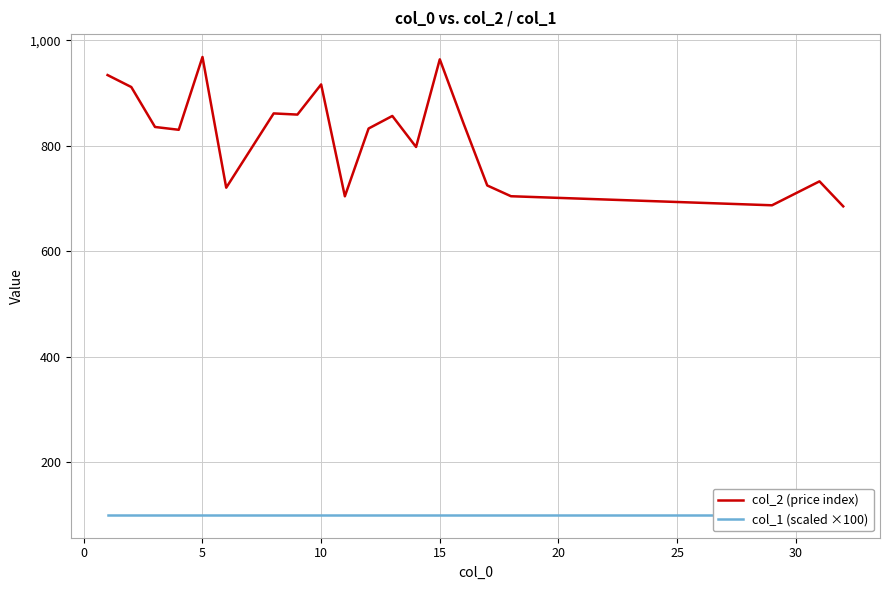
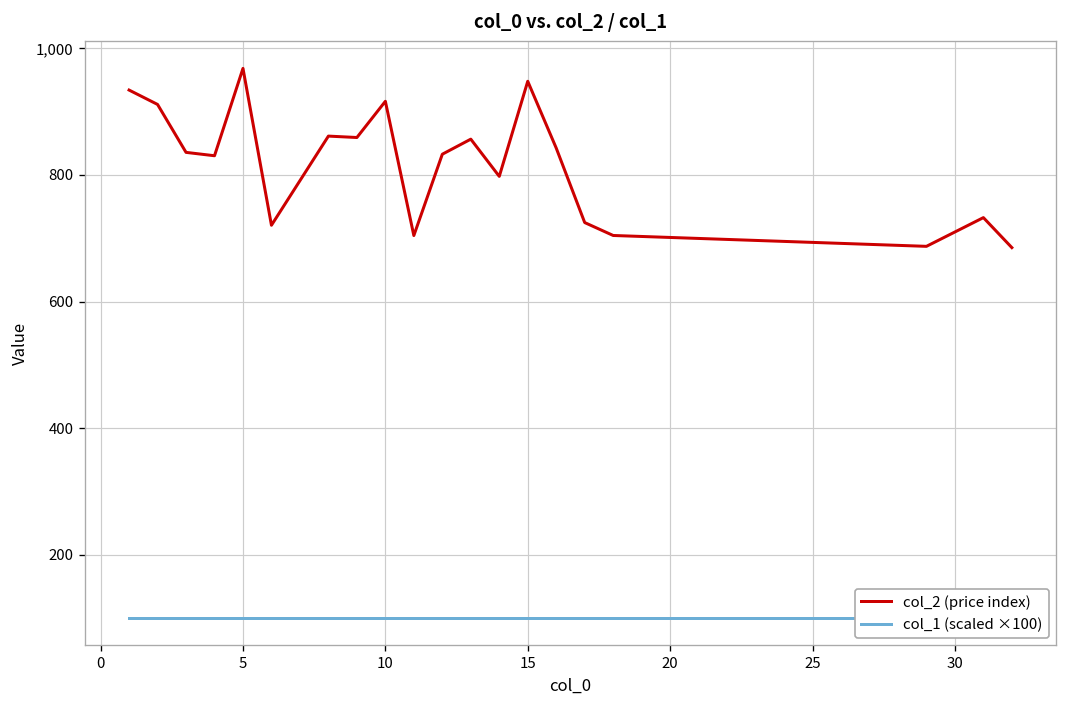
col_2 (price index), 15: 960 -> 950
